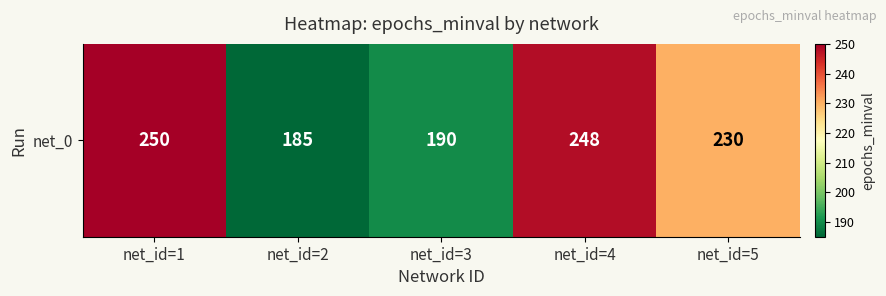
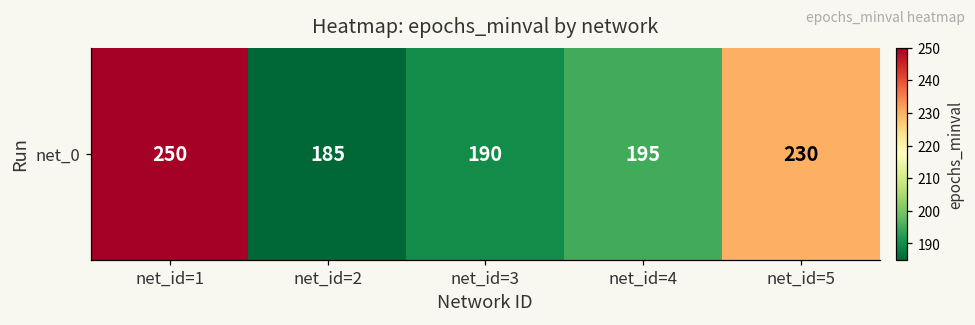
net_0, net_id=4: 248 -> 195
